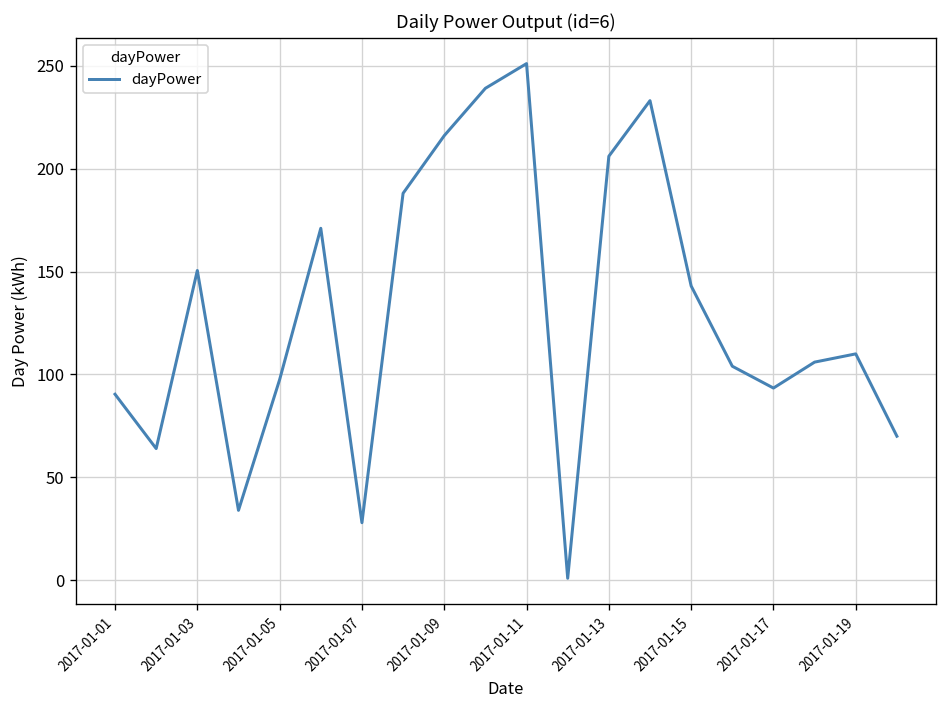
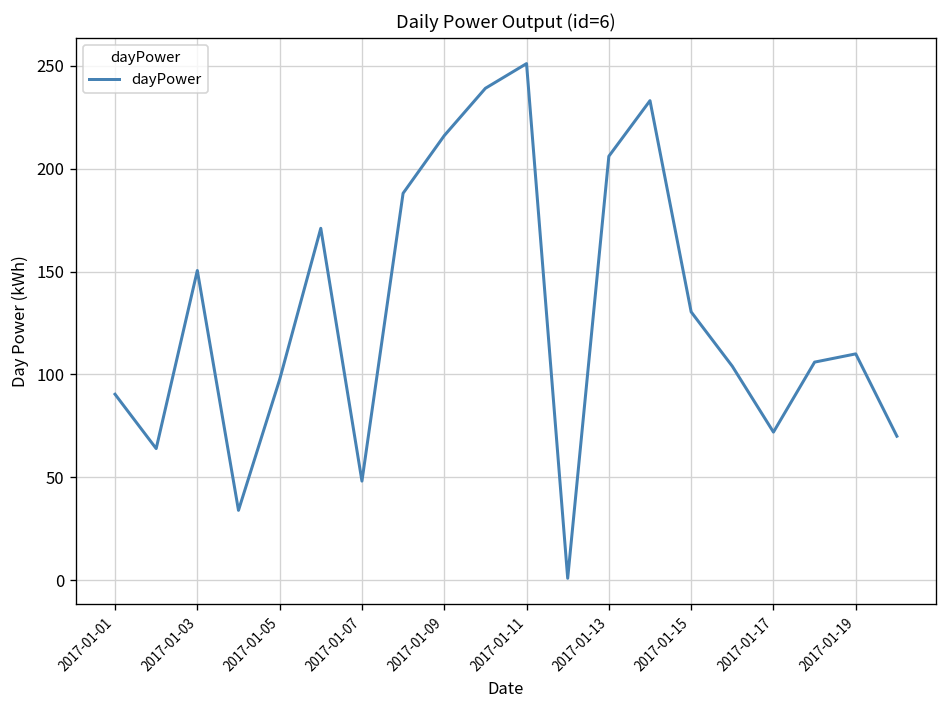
2017-01-07: 28 -> 48
2017-01-15: 143 -> 130
2017-01-17: 93 -> 72
